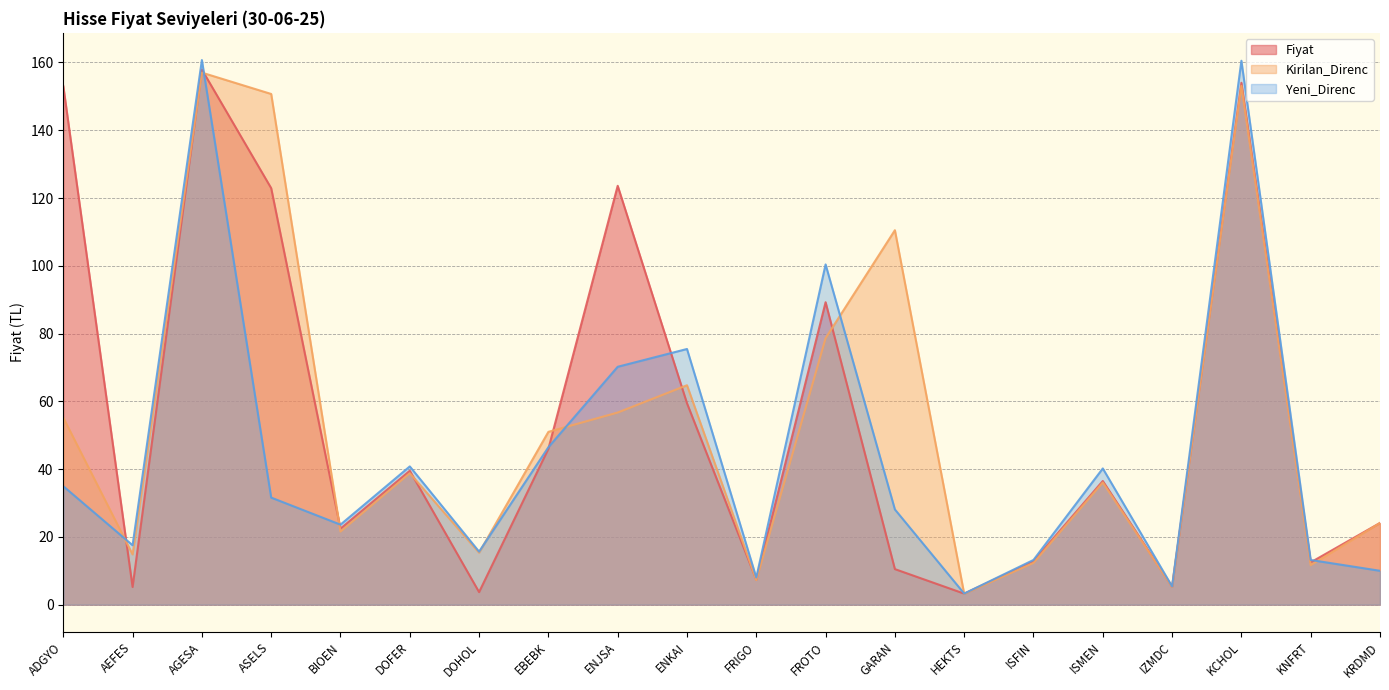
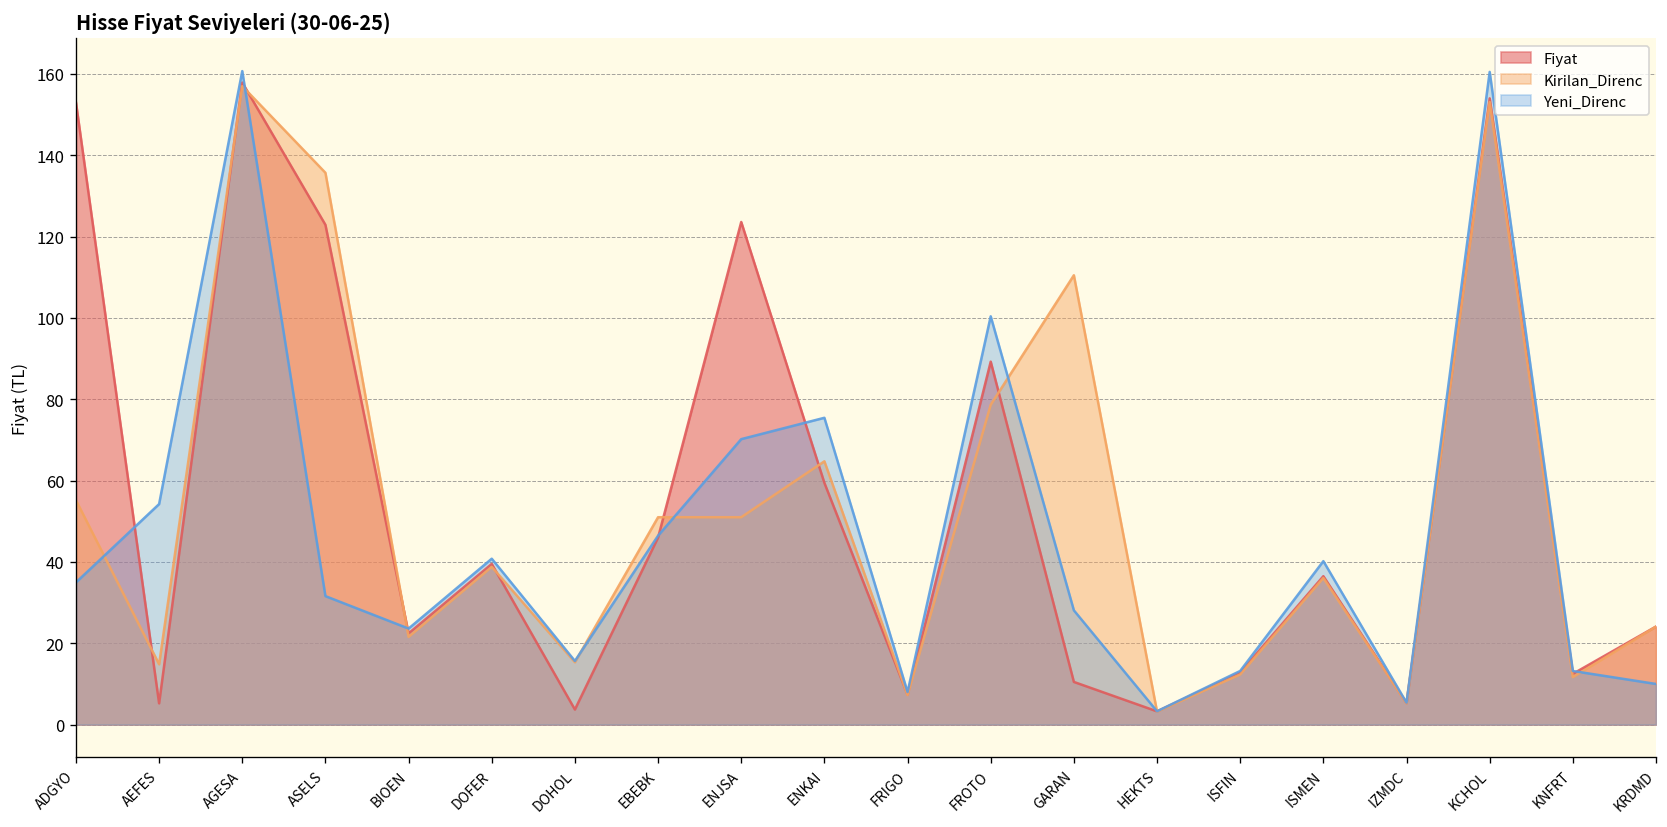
Yeni_Direnc, AEFES: 18 -> 54
Kirilan_Direnc, ASELS: 151 -> 136
Kirilan_Direnc, ENJSA: 57 -> 51
